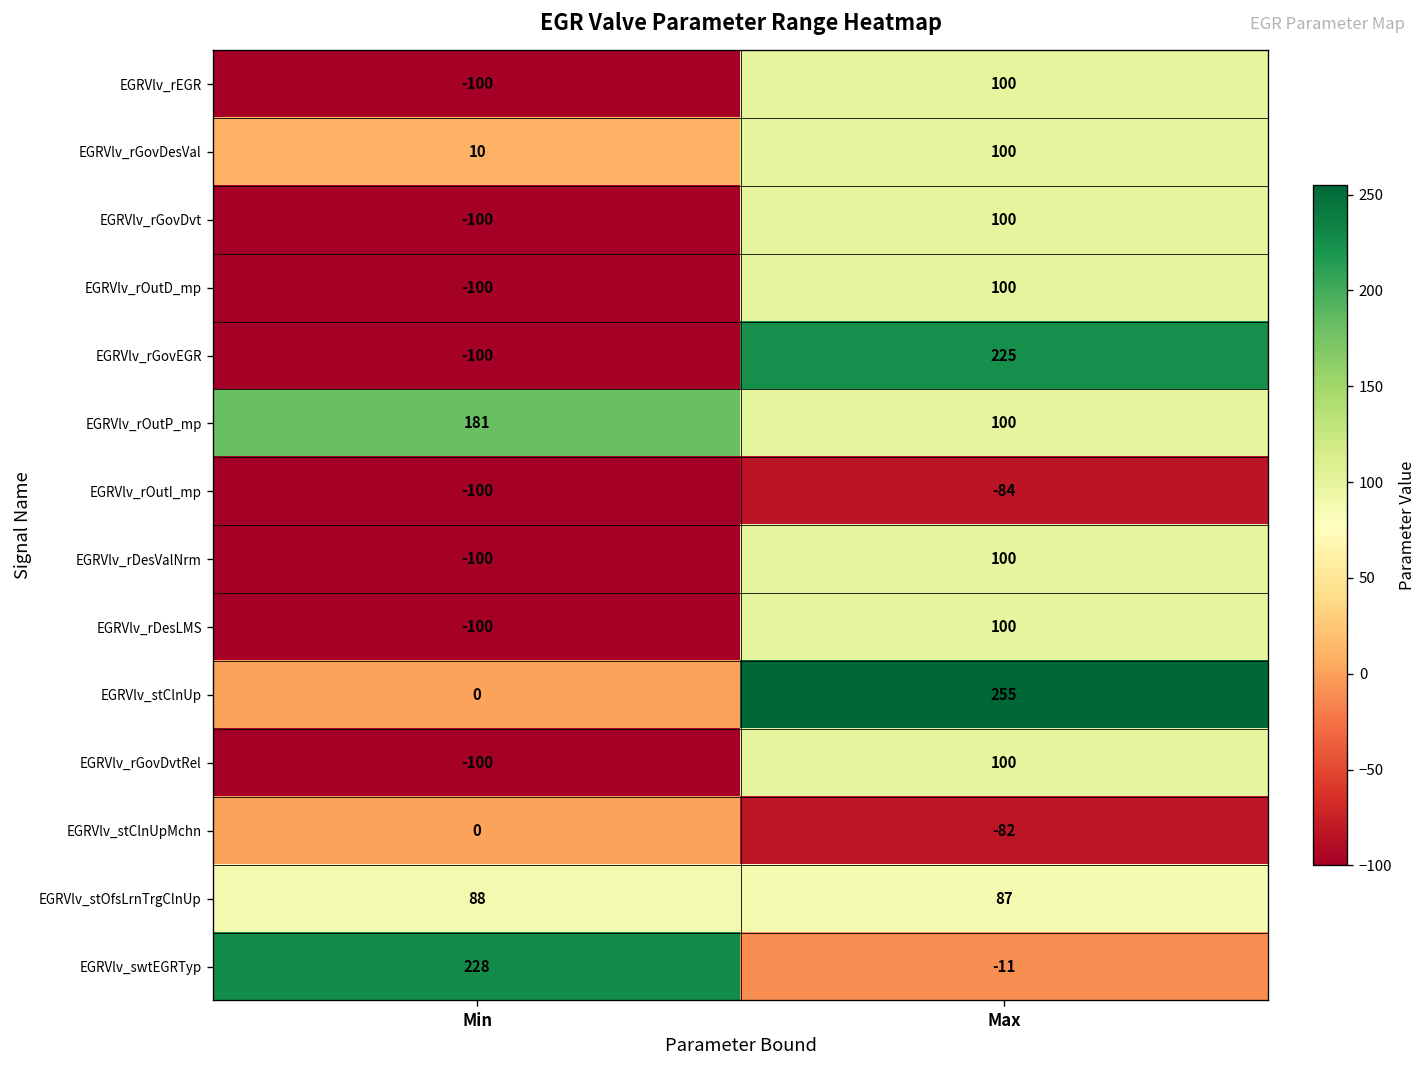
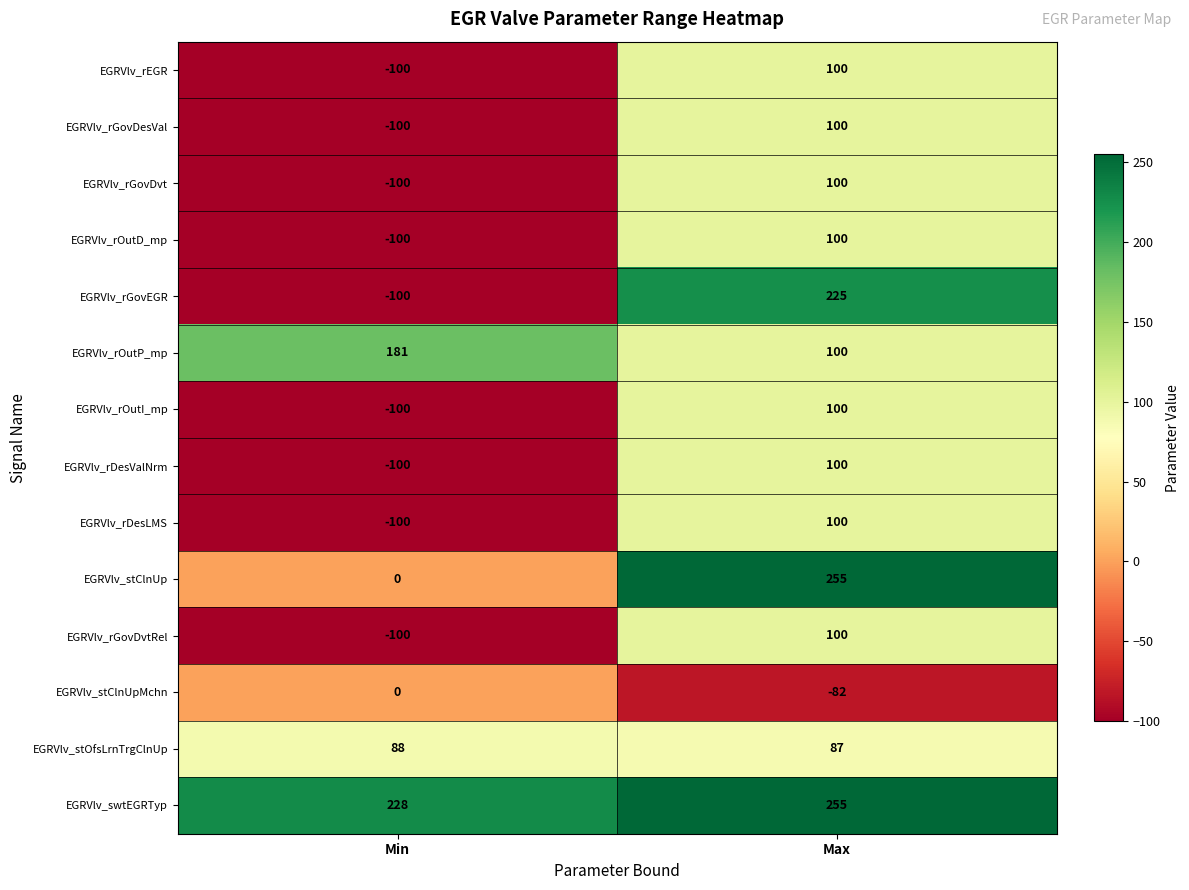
EGRVlv_rGovDesVal, Min: 10 -> -100
EGRVlv_rOutI_mp, Max: -84 -> 100
EGRVlv_swtEGRTyp, Max: -11 -> 255
